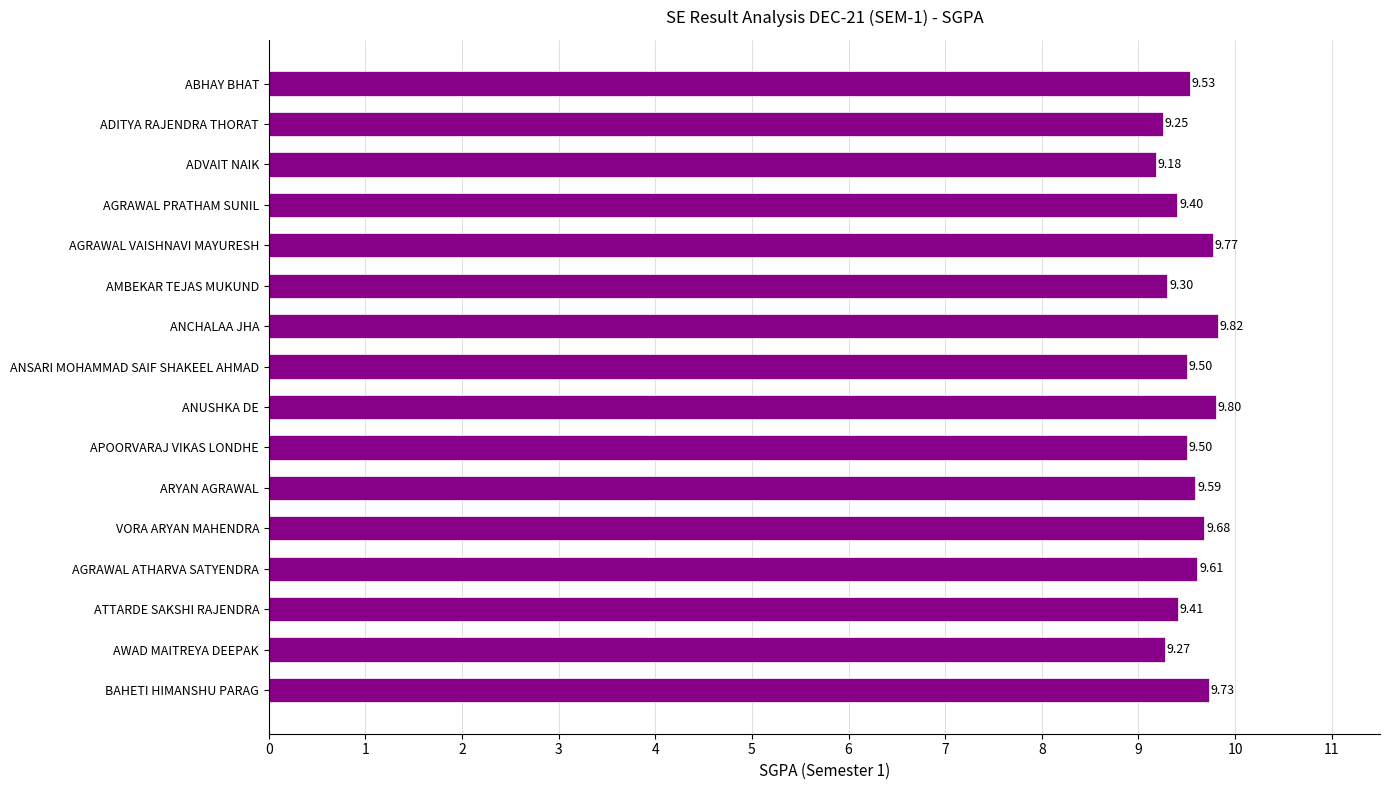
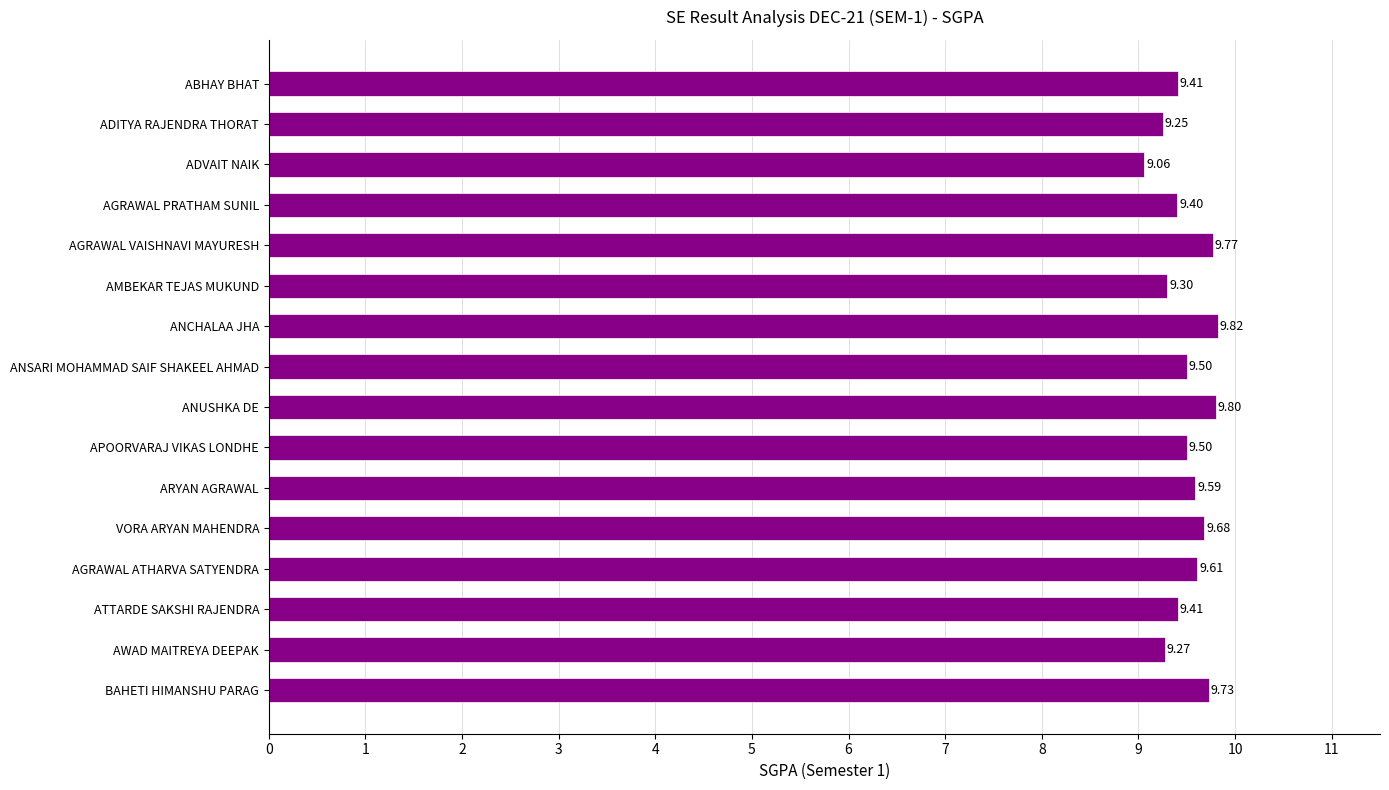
ABHAY BHAT: 9.53 -> 9.41
ADVAIT NAIK: 9.18 -> 9.06
